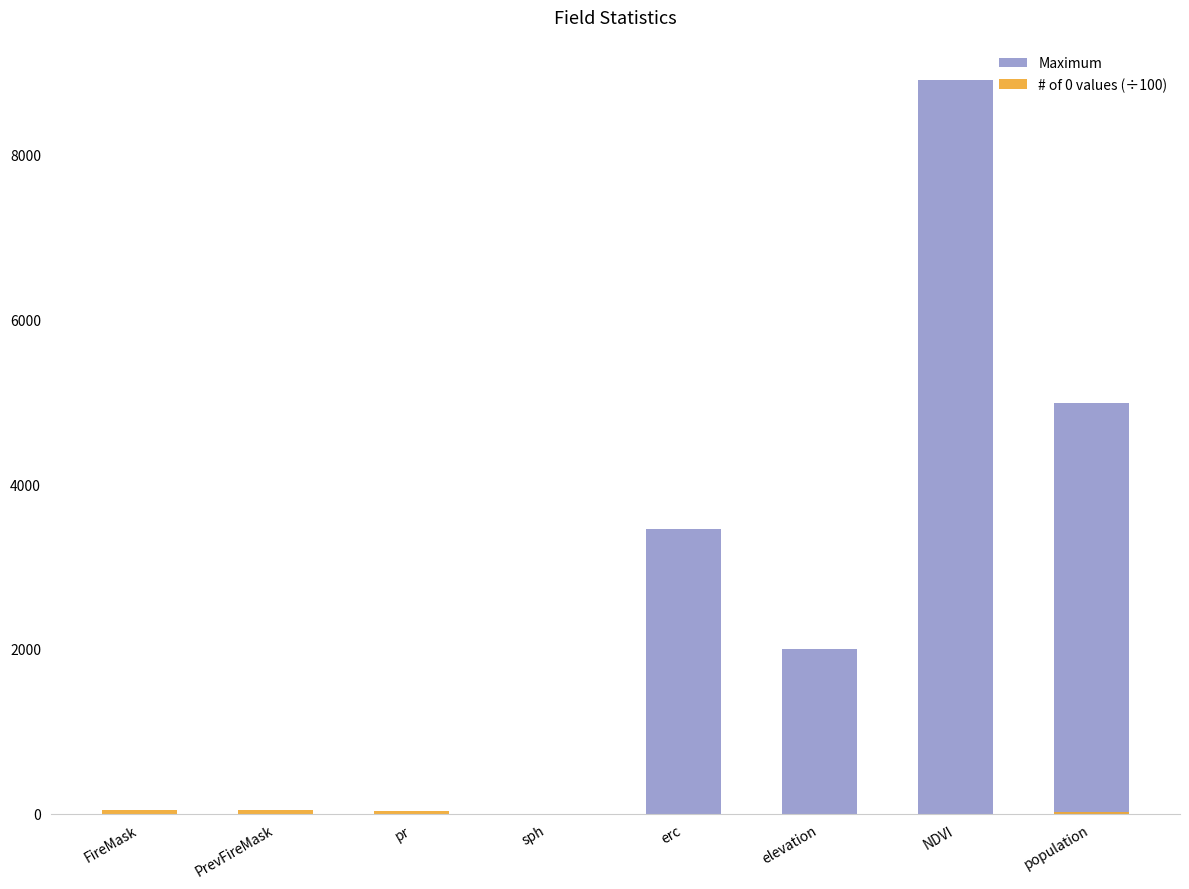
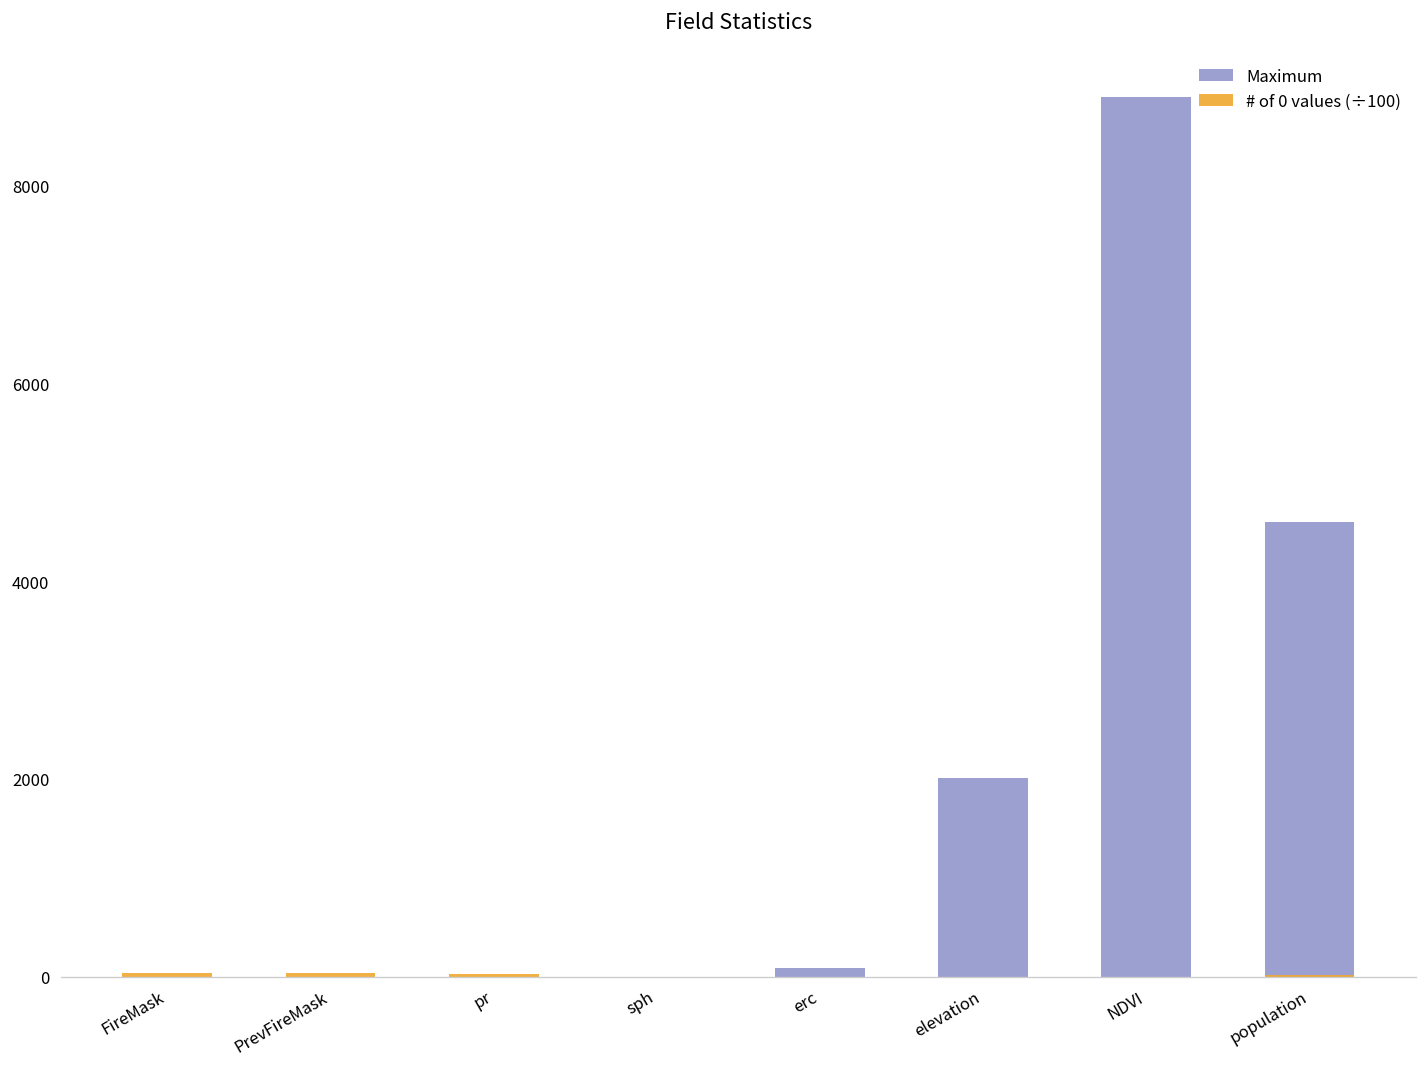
Maximum, erc: 3500 -> 100
Maximum, population: 5000 -> 4600
